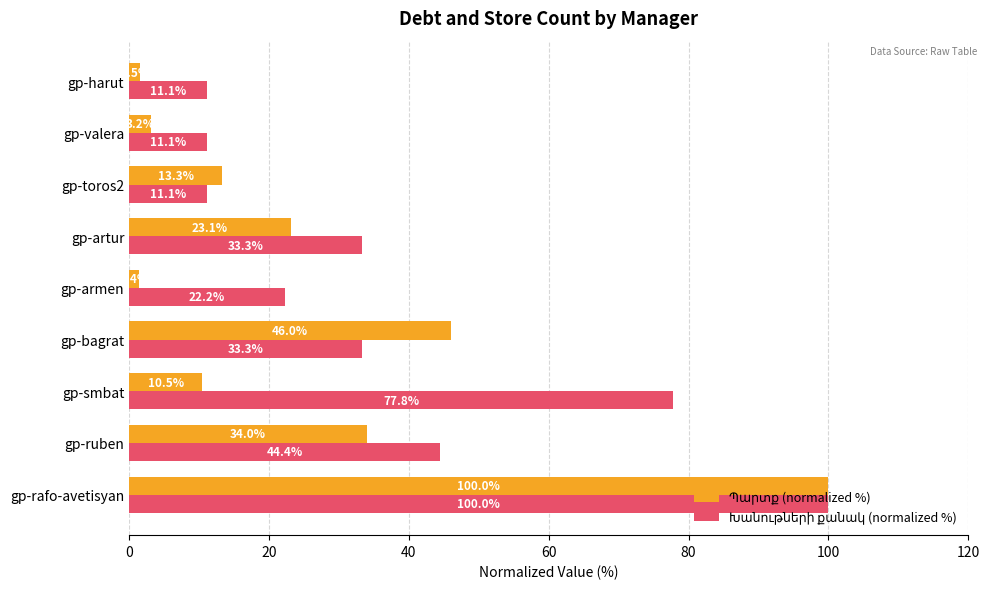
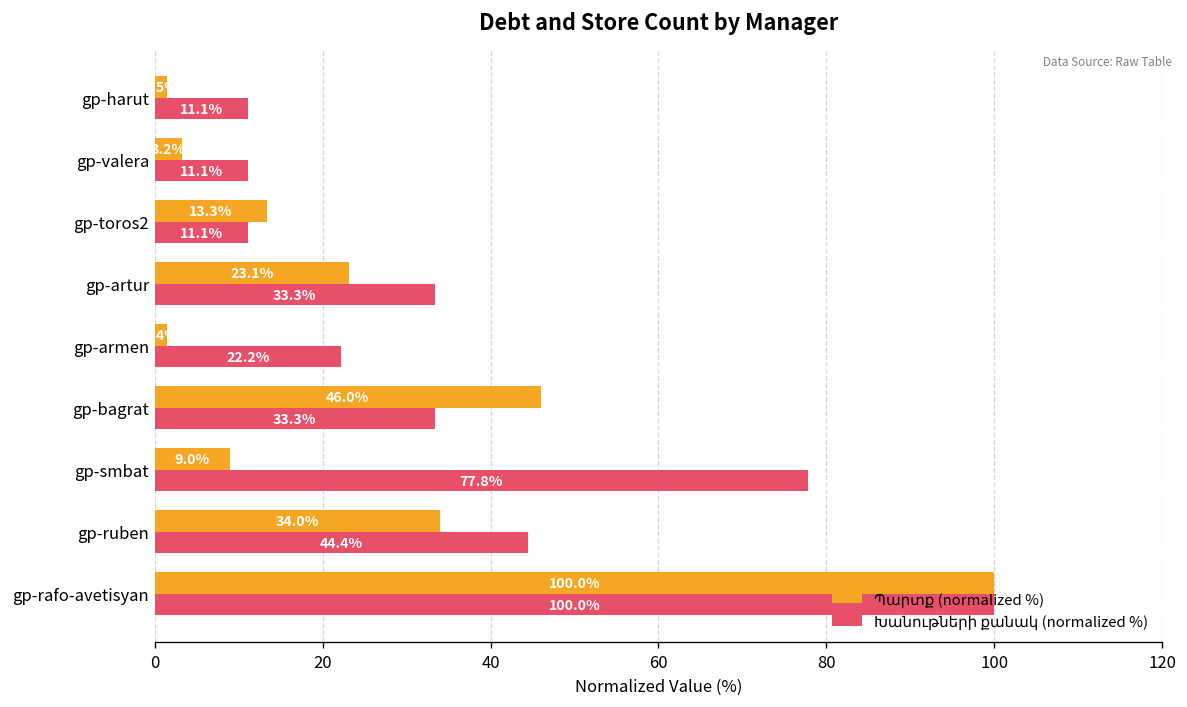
Պարտք (normalized %), gp-smbat: 10.5% -> 9.0%
